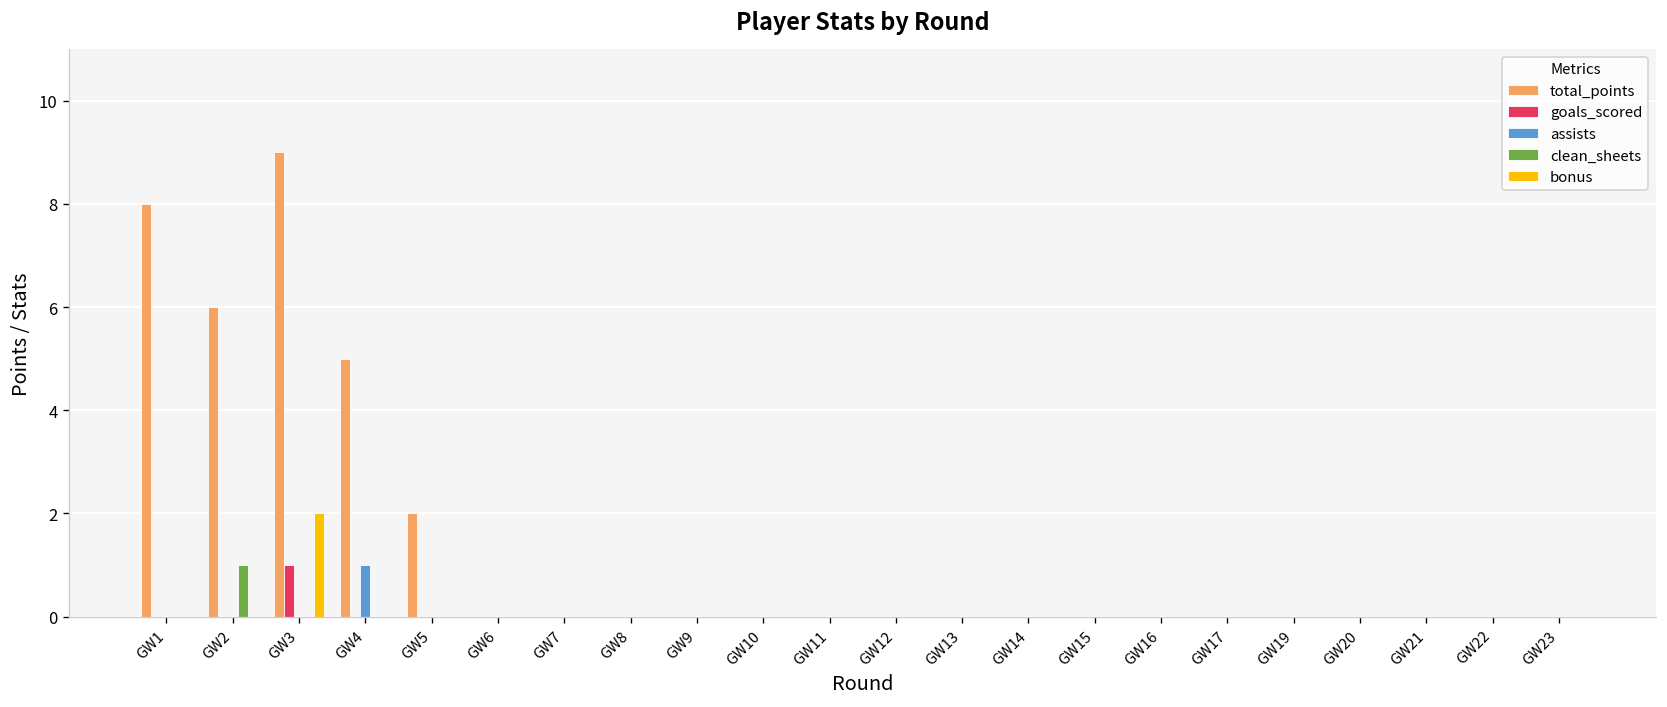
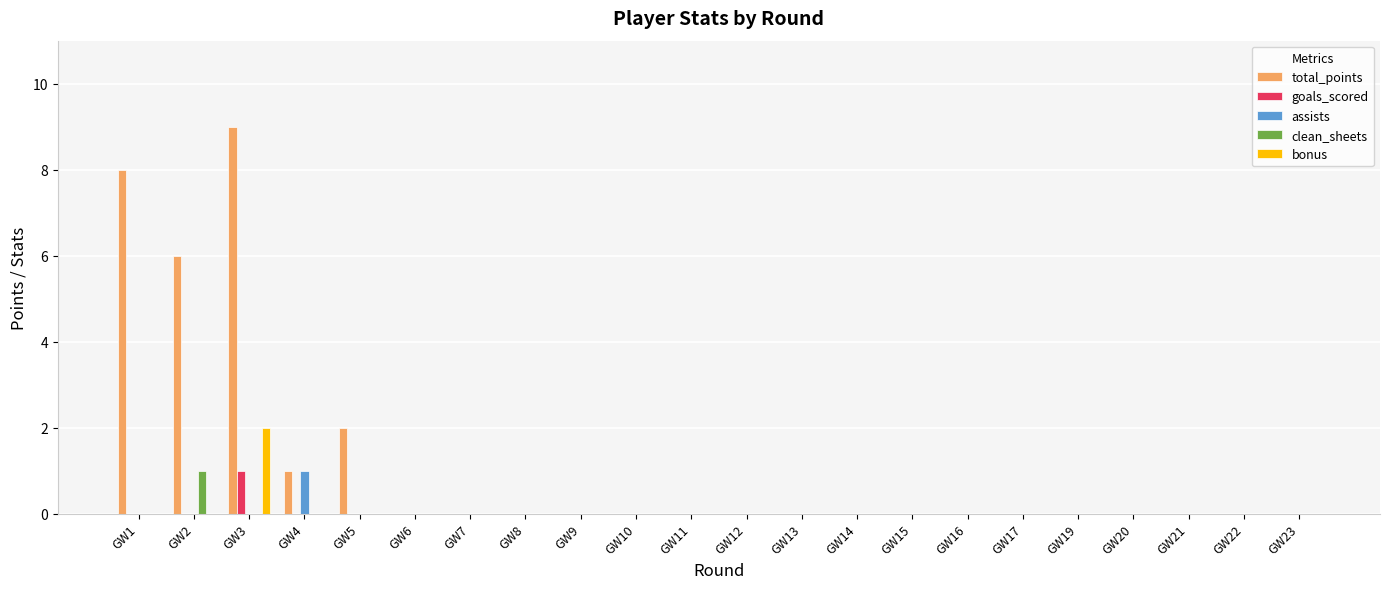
total_points, GW4: 5 -> 1
